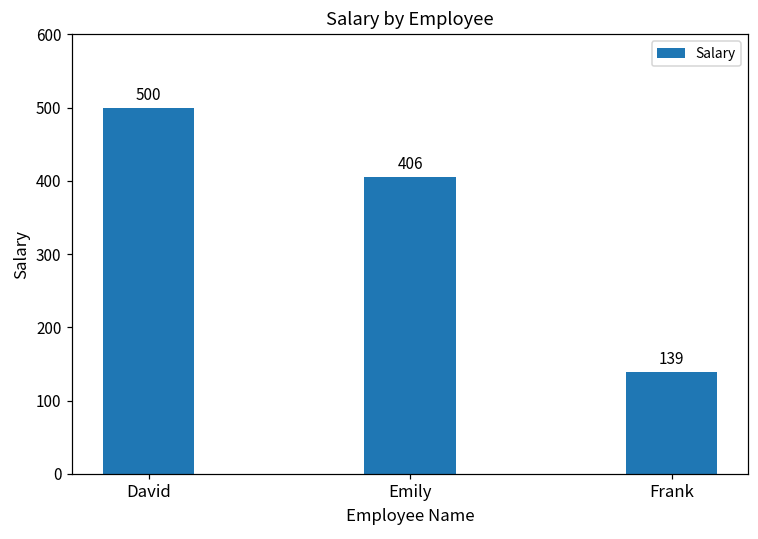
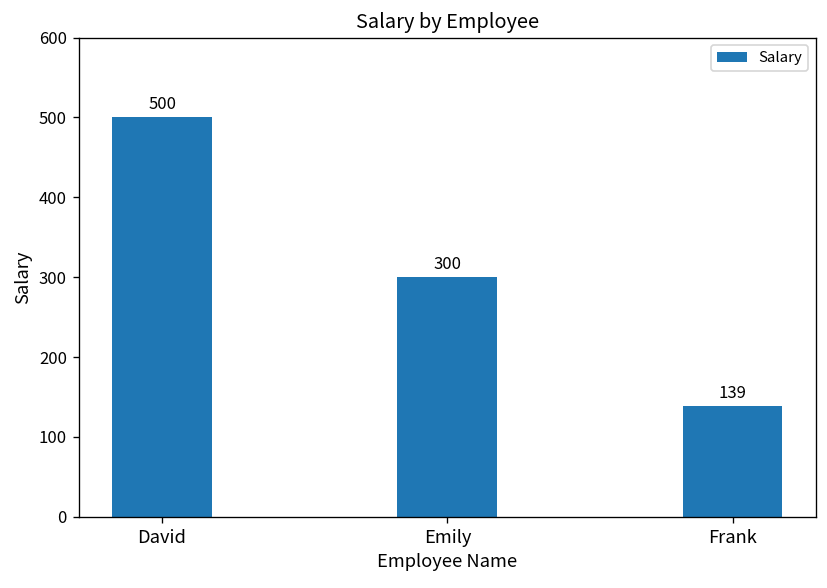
Emily: 406 -> 300
